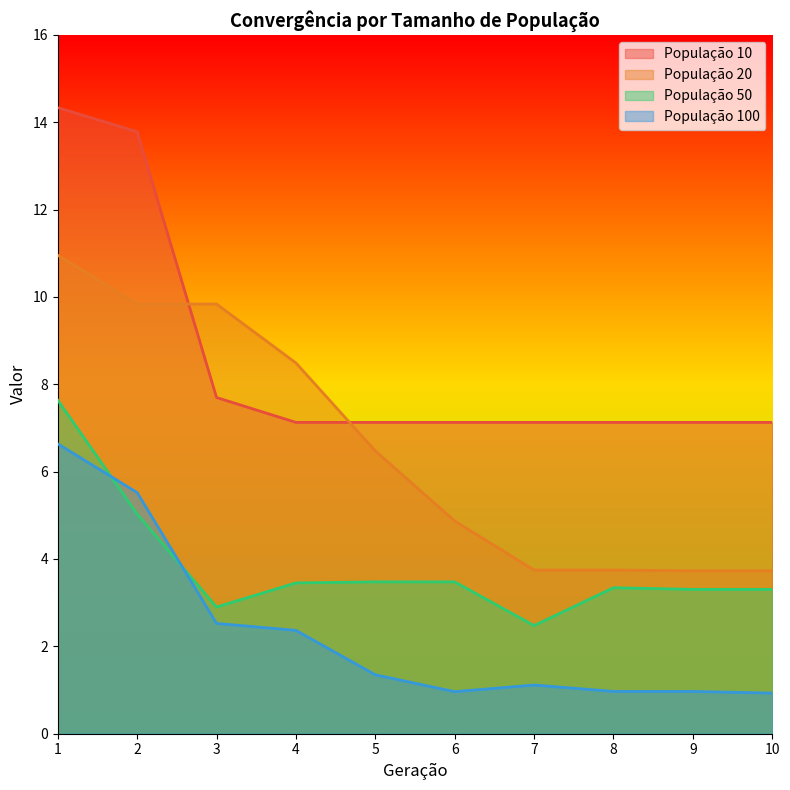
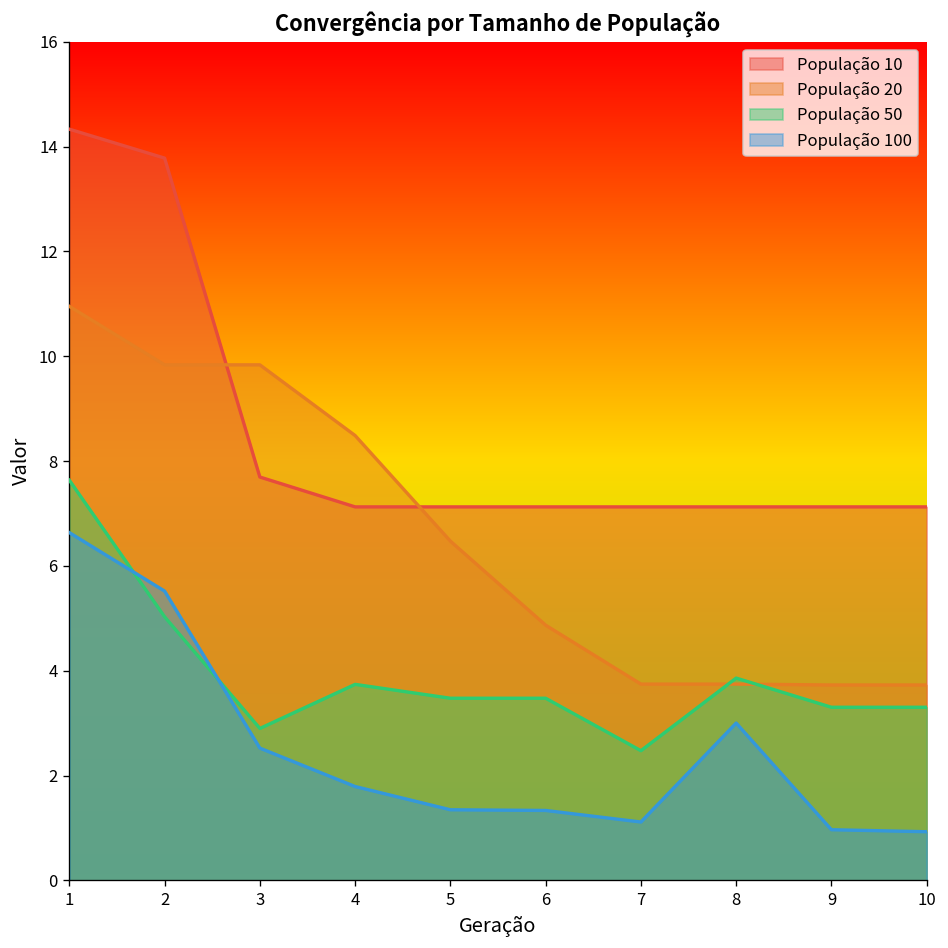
População 50, 4: 3.5 -> 3.7
População 100, 4: 2.4 -> 1.8
População 100, 6: 1.0 -> 1.3
População 50, 8: 3.3 -> 3.9
População 100, 8: 1.0 -> 3.0
